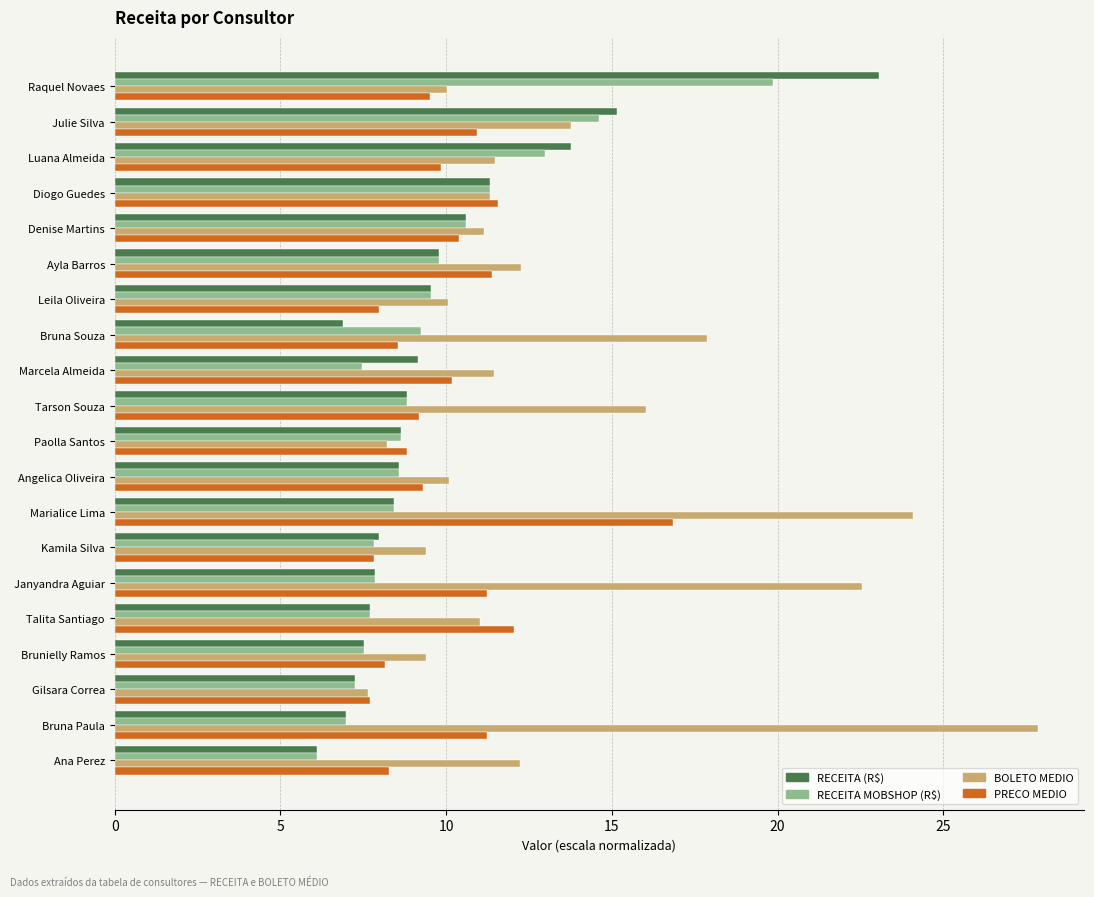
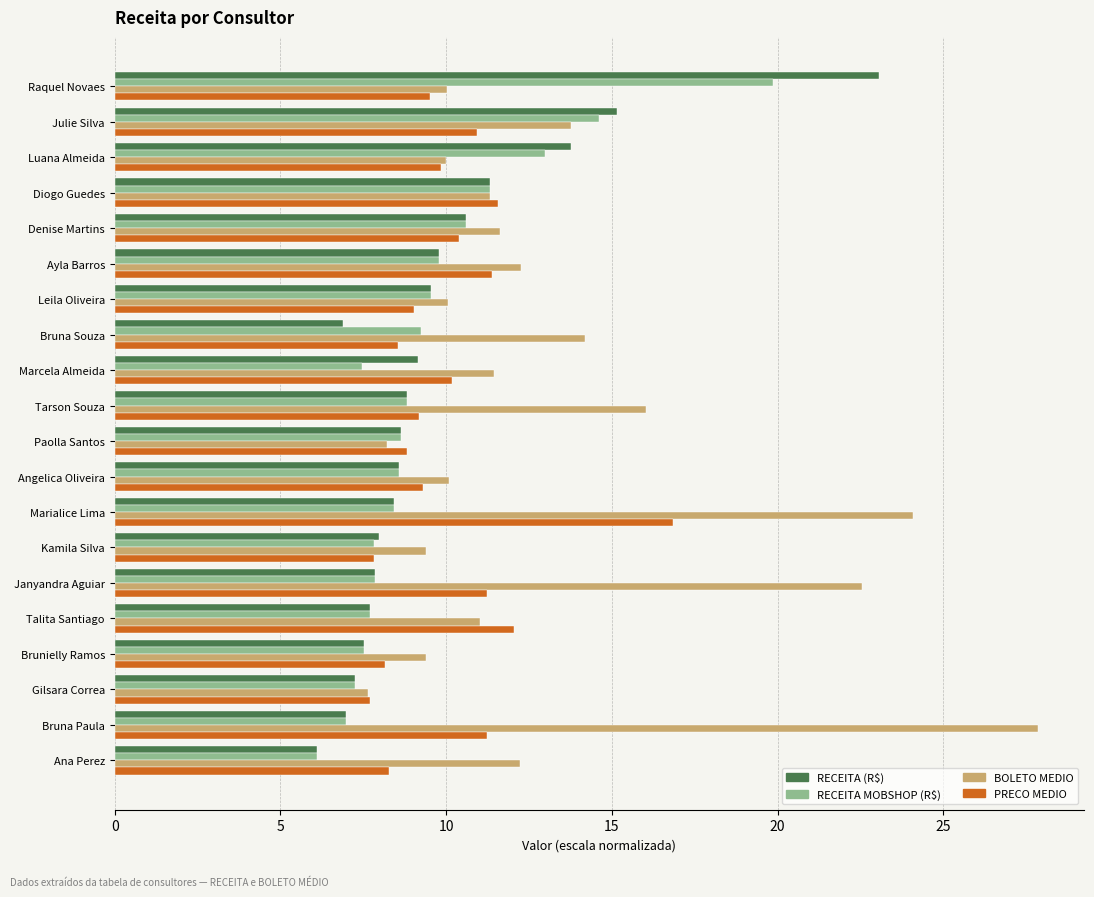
BOLETO MEDIO, Luana Almeida: 11.5 -> 10.0
BOLETO MEDIO, Denise Martins: 11.2 -> 11.6
PRECO MEDIO, Leila Oliveira: 8.0 -> 9.0
BOLETO MEDIO, Bruna Souza: 17.9 -> 14.2
